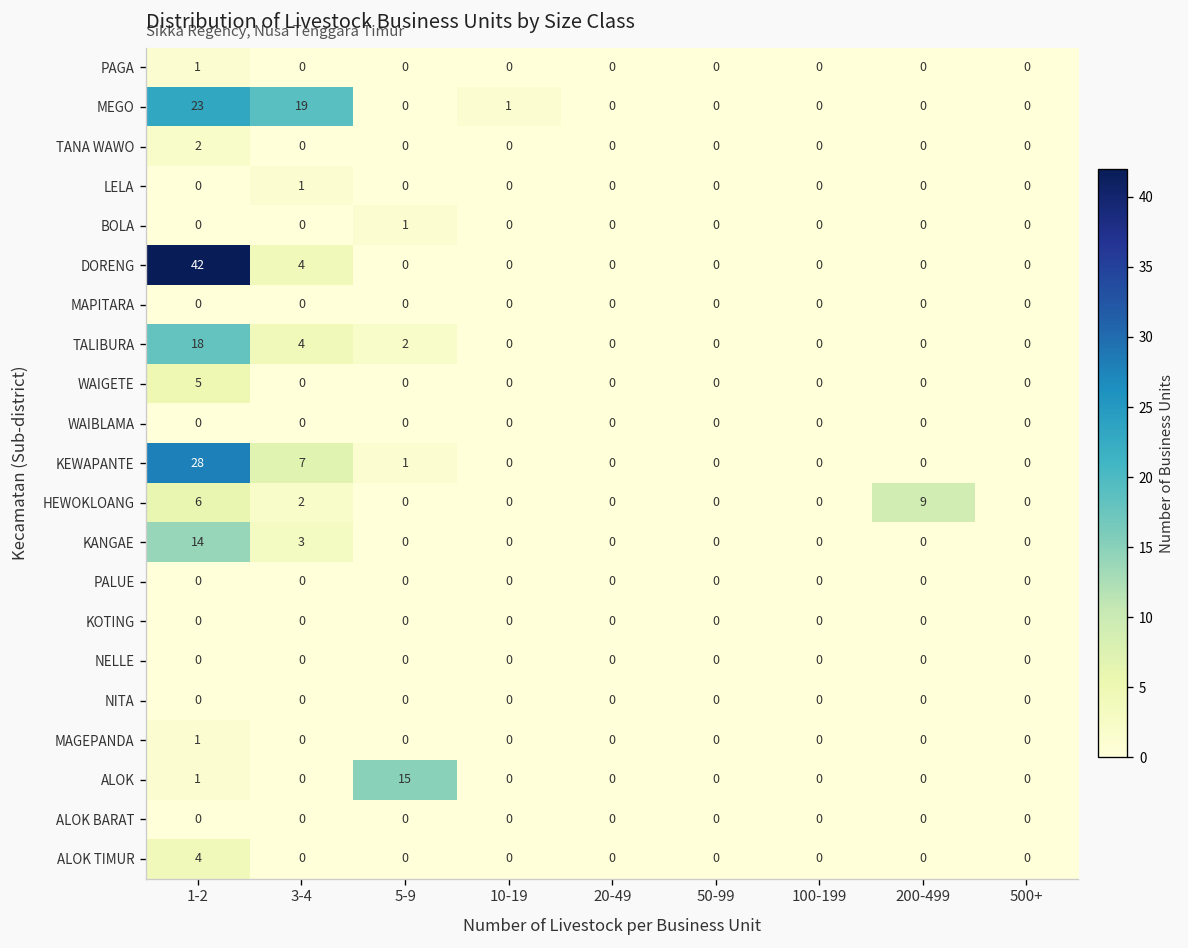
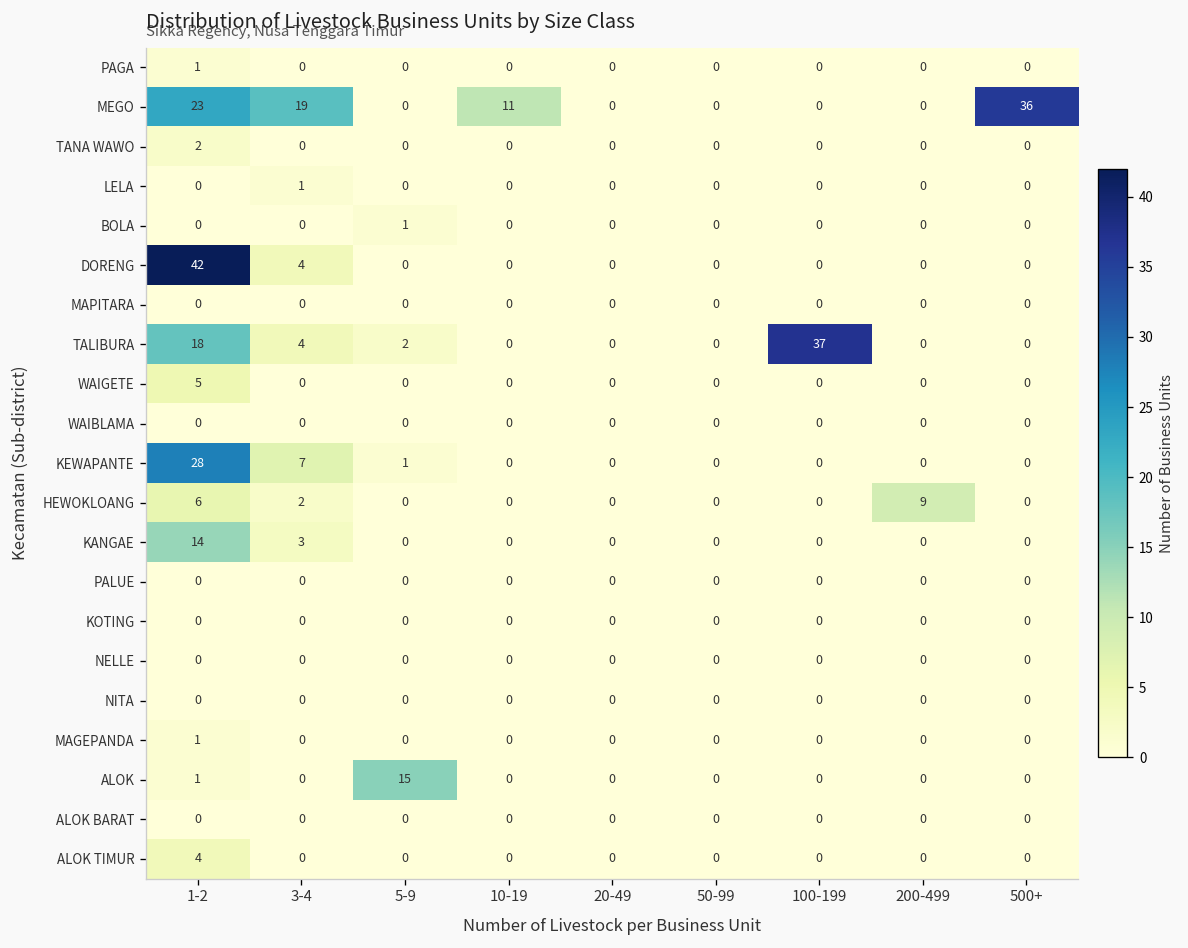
MEGO, 10-19: 1 -> 11
MEGO, 500+: 0 -> 36
TALIBURA, 100-199: 0 -> 37
